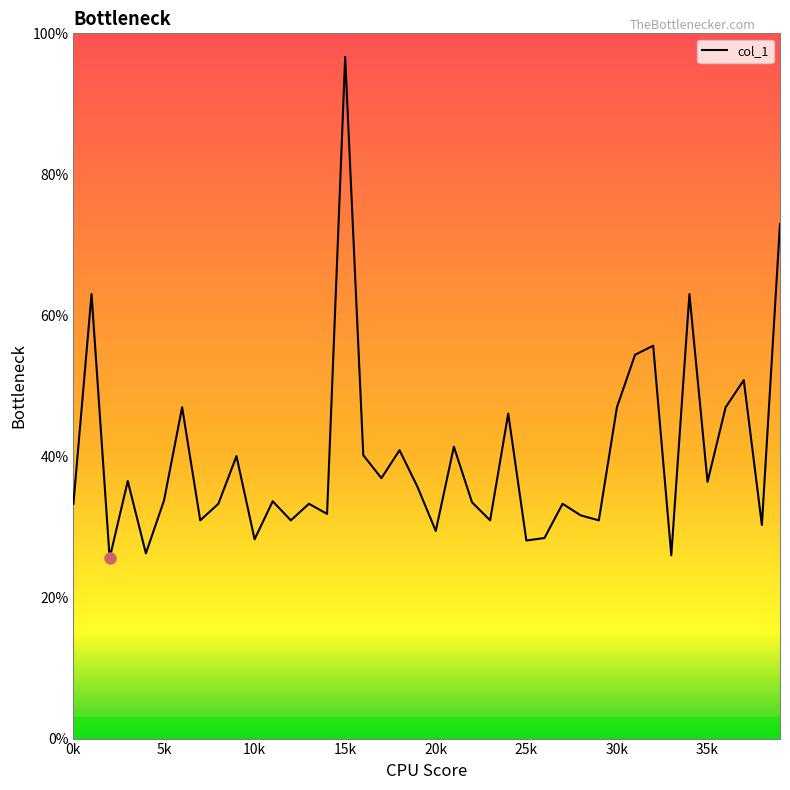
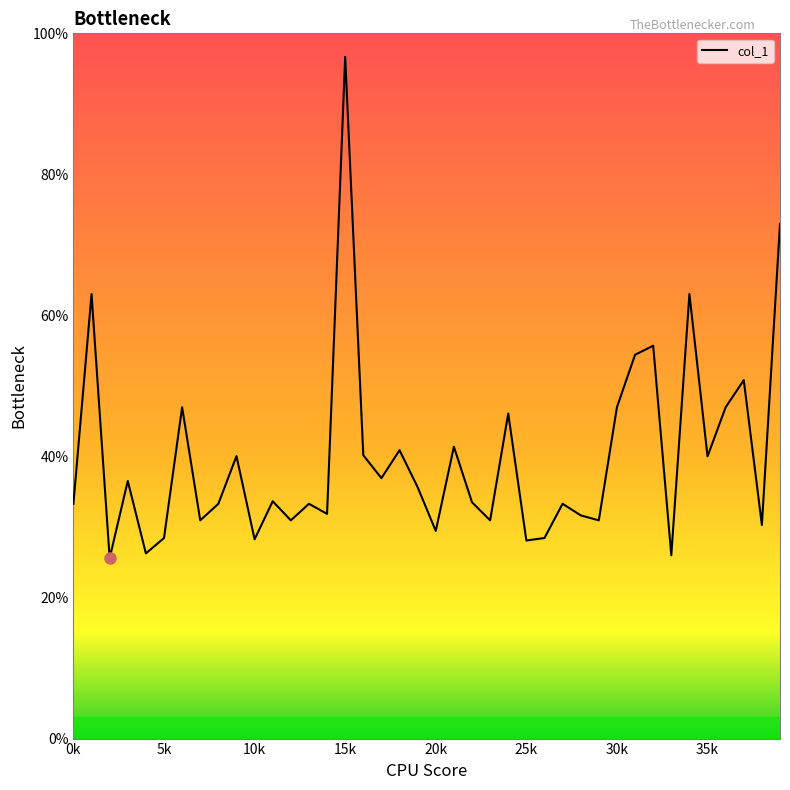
col_1, 5k: 34% -> 28%
col_1, 35k: 36% -> 40%
